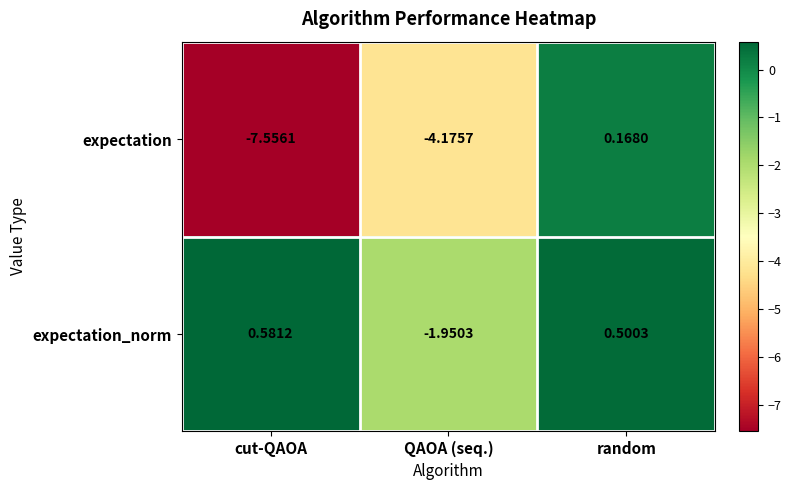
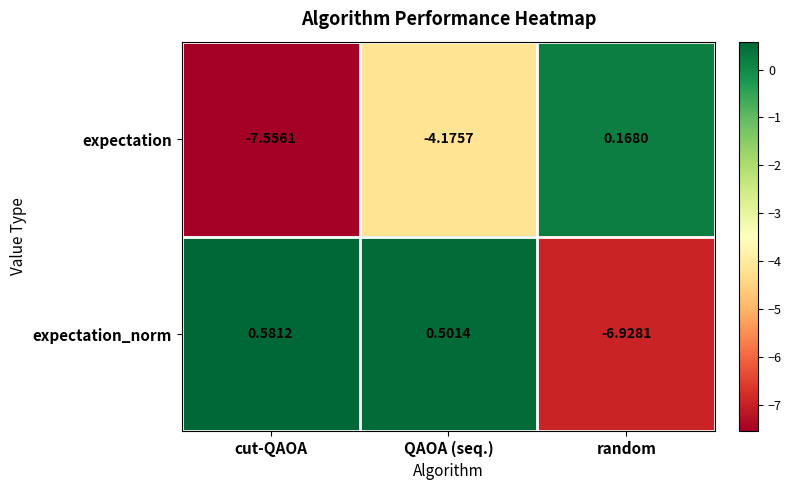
expectation_norm, QAOA (seq.): -1.9503 -> 0.5014
expectation_norm, random: 0.5003 -> -6.9281
